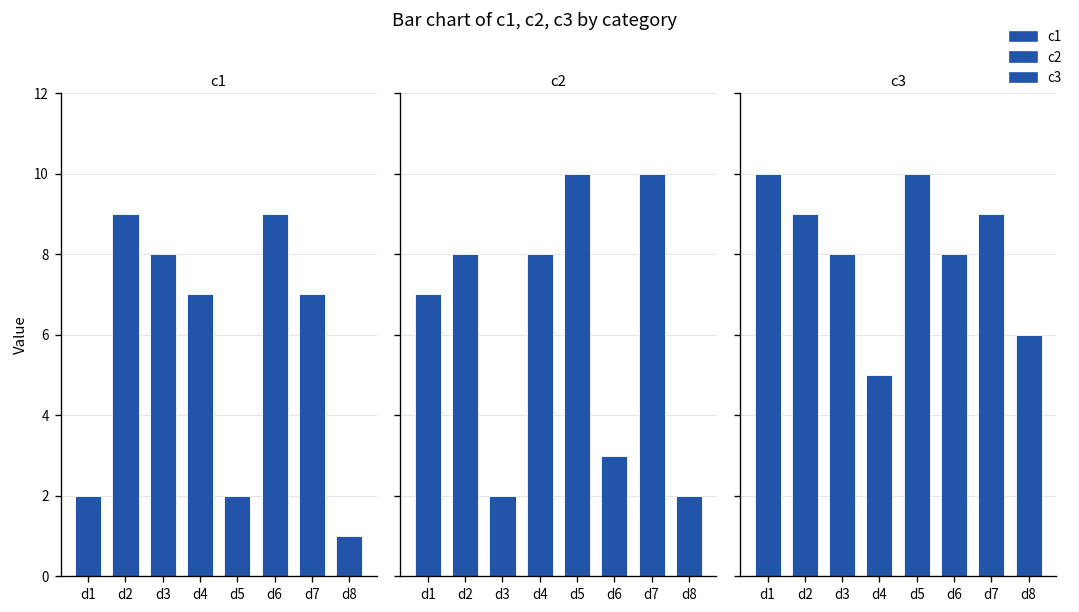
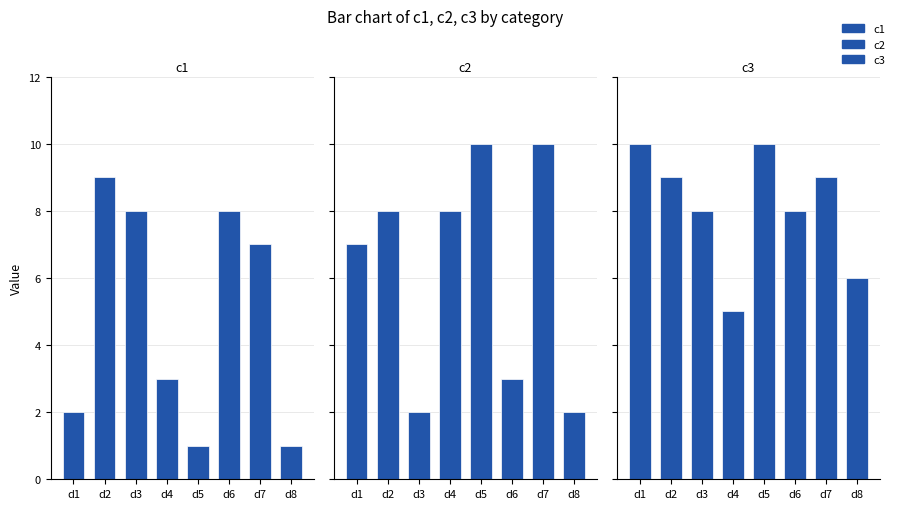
c1, d4: 7 -> 3
c1, d5: 2 -> 1
c1, d6: 9 -> 8
